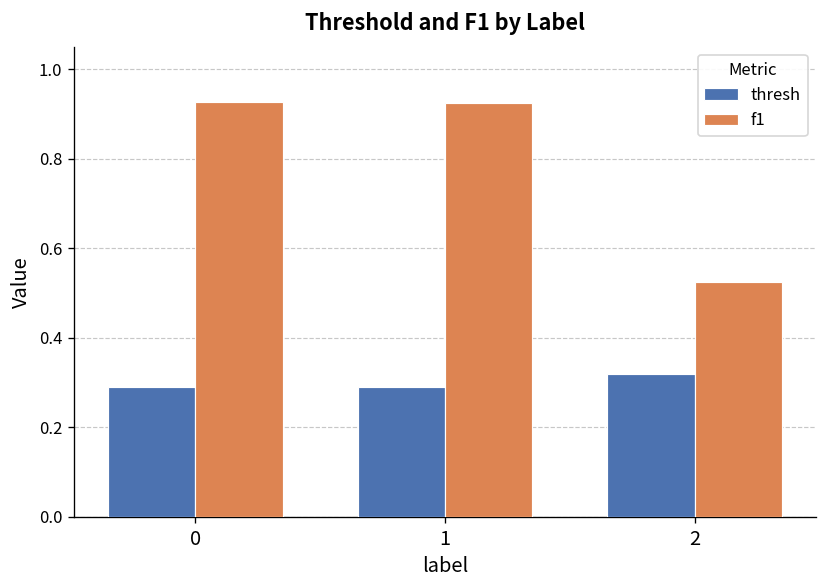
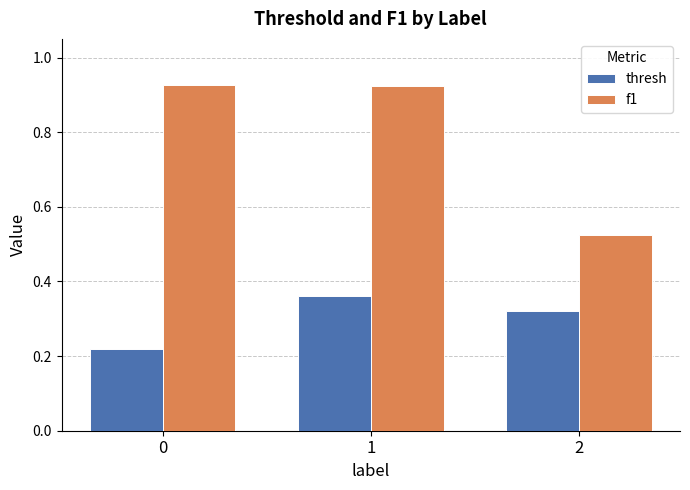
thresh, 0: 0.29 -> 0.22
thresh, 1: 0.29 -> 0.36
